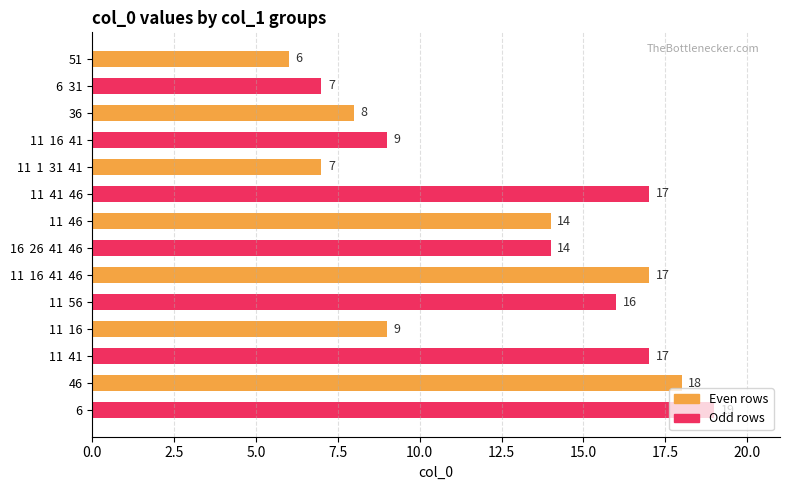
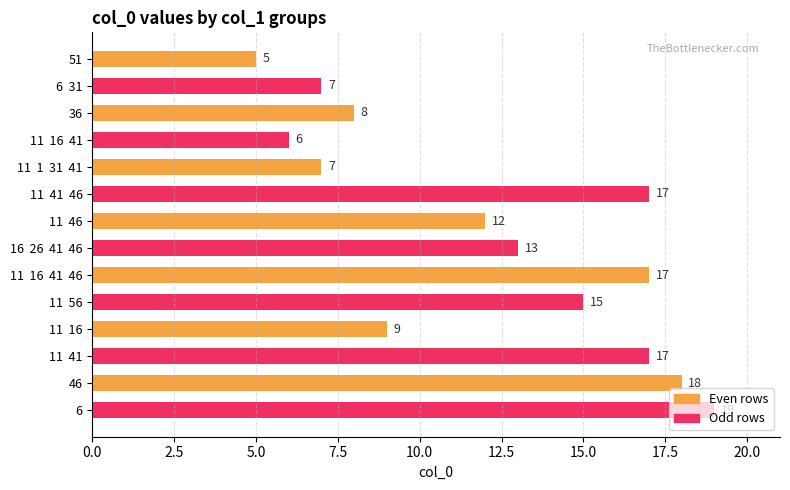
51: 6 -> 5
11 16 41: 9 -> 6
11 46: 14 -> 12
16 26 41 46: 14 -> 13
11 56: 16 -> 15
